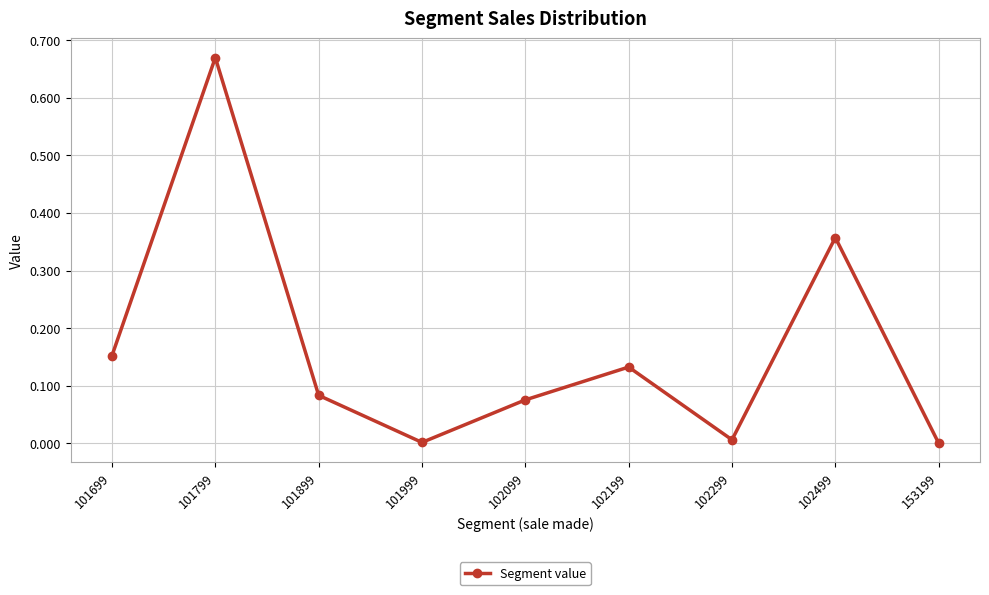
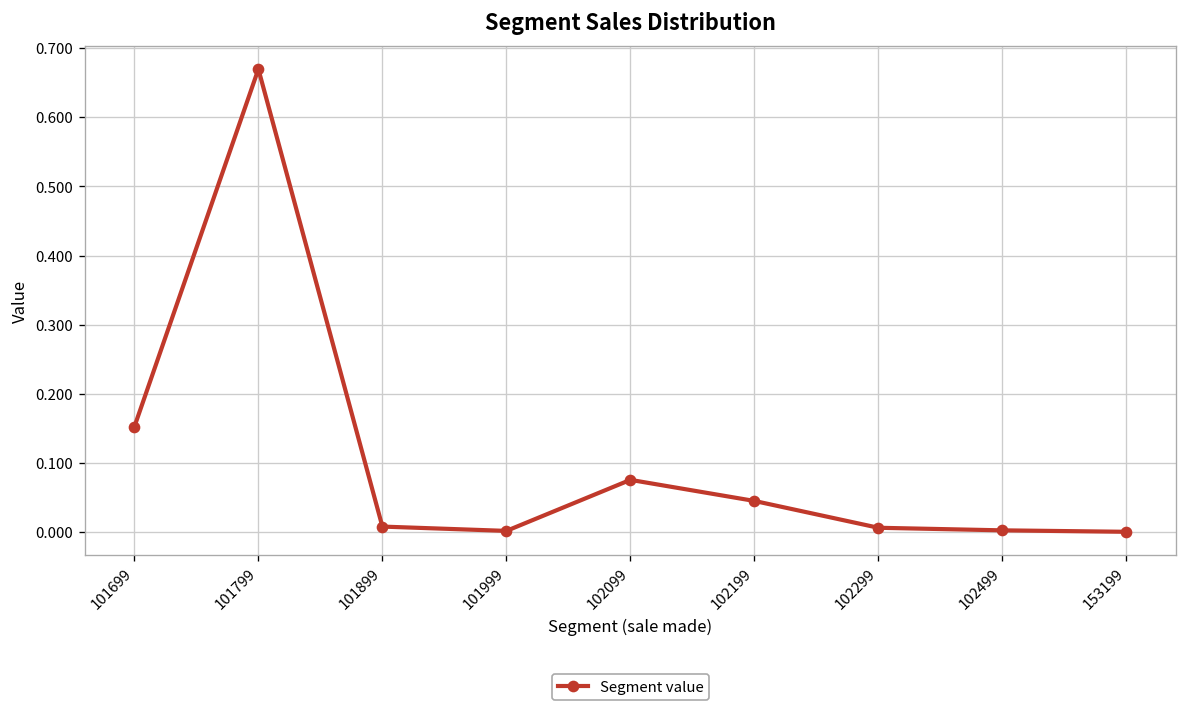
101899: 0.08 -> 0.01
102199: 0.13 -> 0.04
102499: 0.36 -> 0.00
